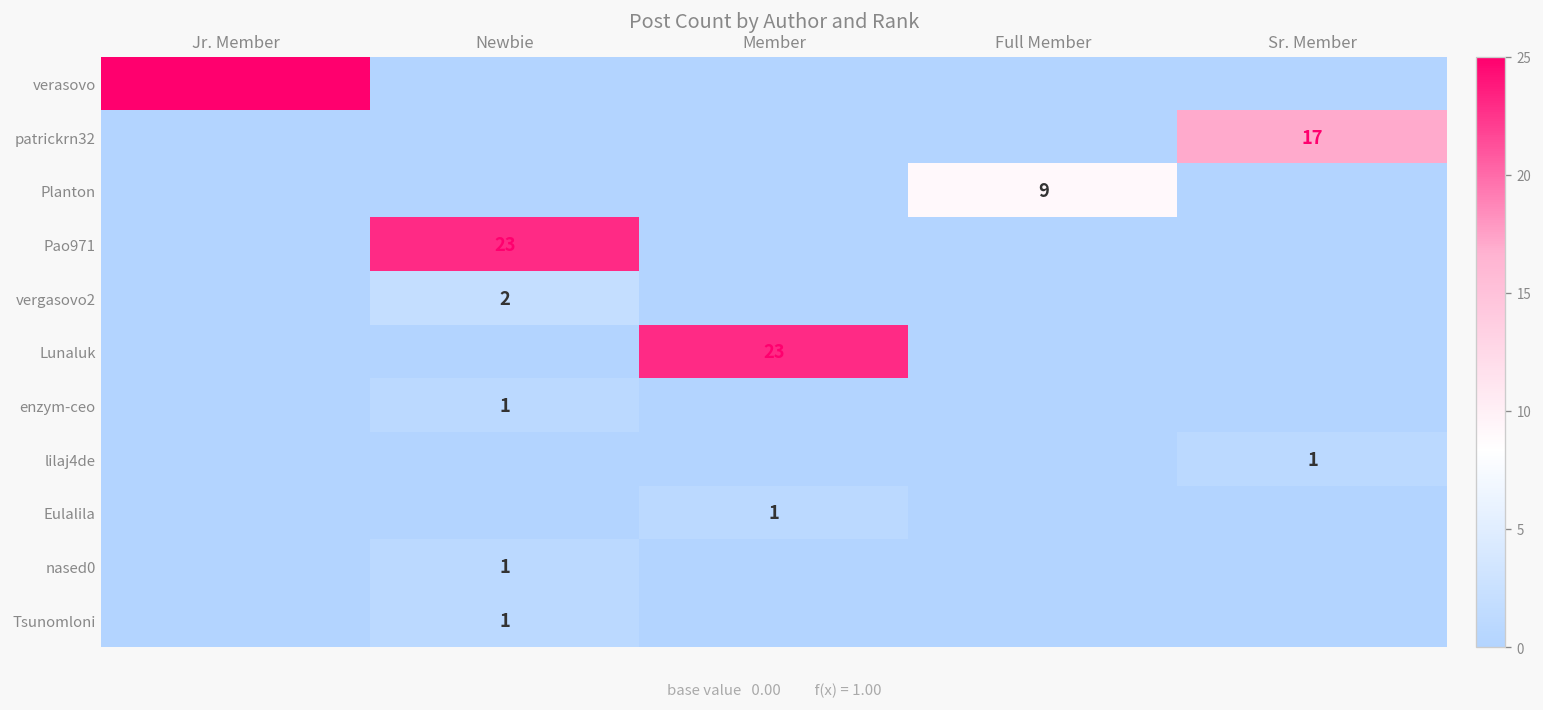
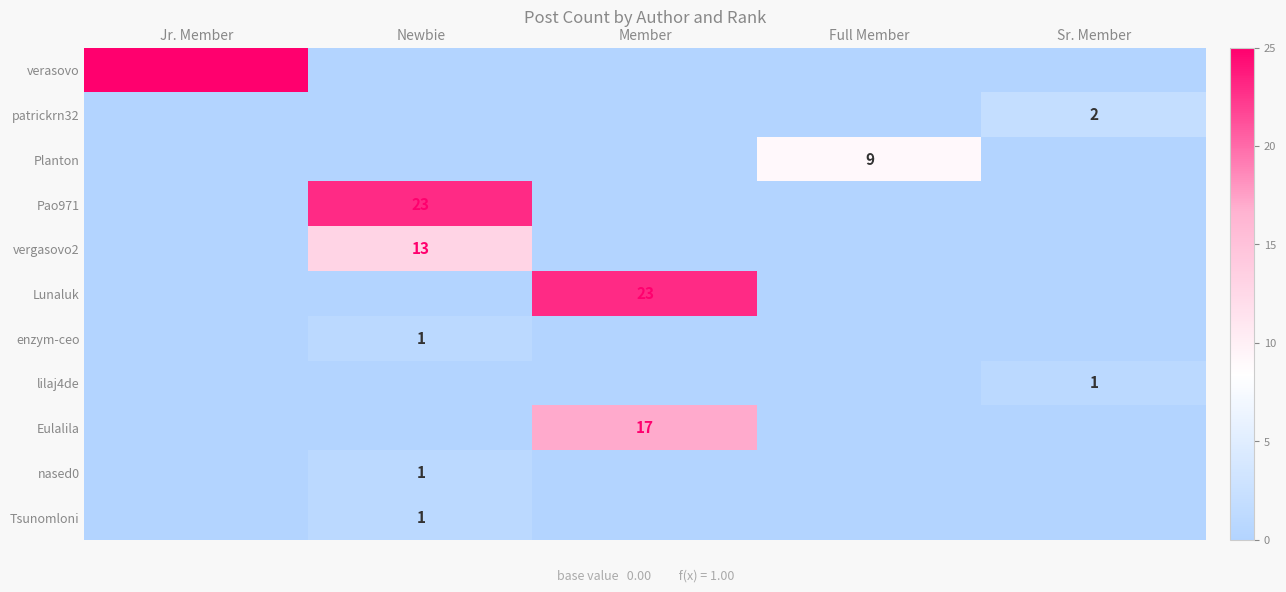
patrickrn32, Sr. Member: 17 -> 2
vergasovo2, Newbie: 2 -> 13
Eulalila, Member: 1 -> 17
